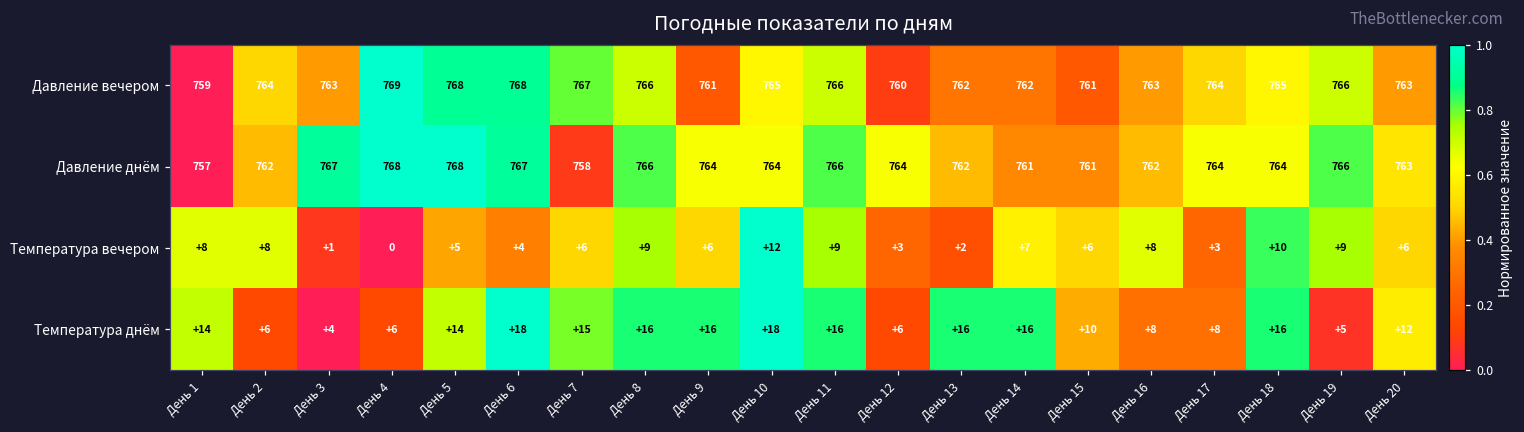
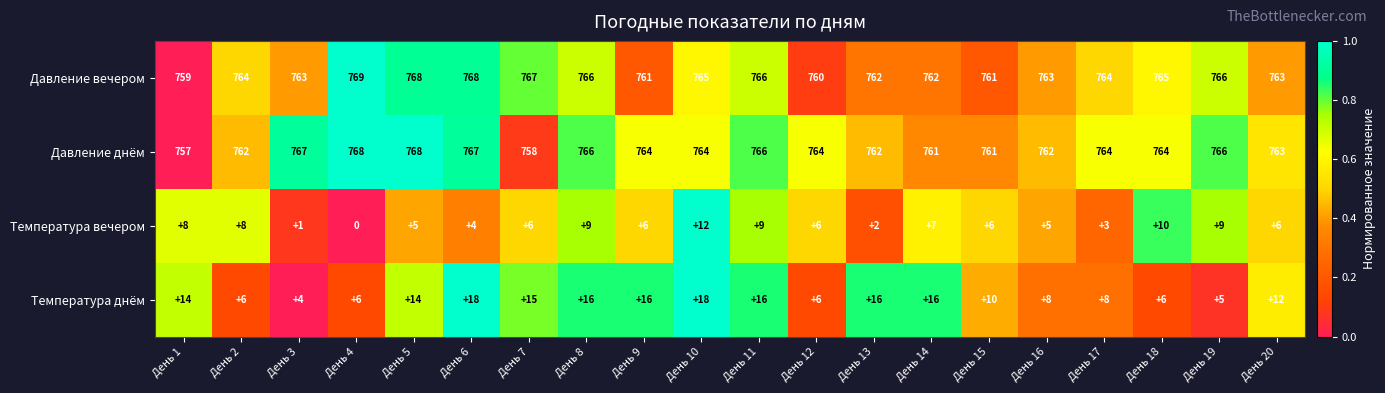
Температура вечером, День 12: +3 -> +6
Температура вечером, День 16: +8 -> +5
Температура днём, День 18: +16 -> +6
